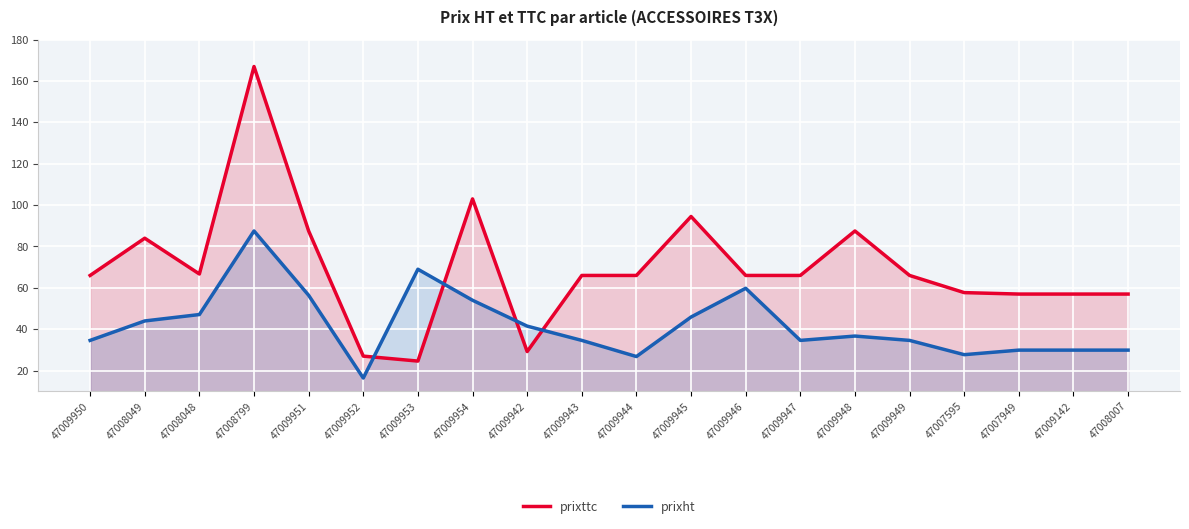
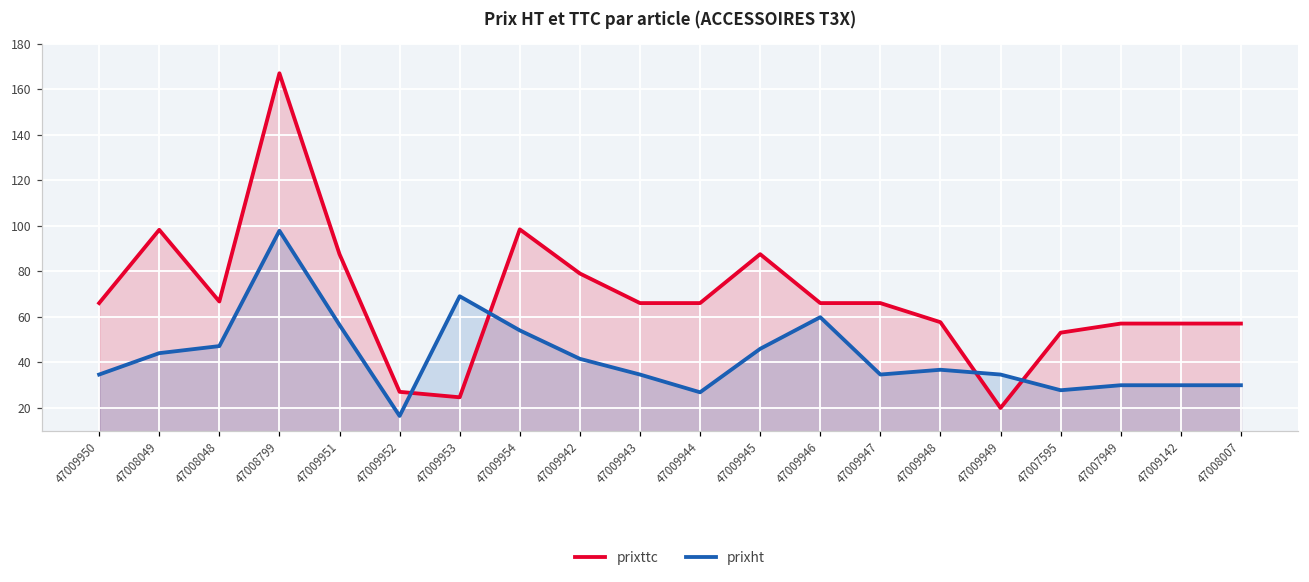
prixttc, 47008049: 84 -> 98
prixht, 47008799: 88 -> 98
prixttc, 47009954: 103 -> 98
prixttc, 47009942: 29 -> 79
prixttc, 47009945: 95 -> 88
prixttc, 47009948: 88 -> 58
prixttc, 47009949: 66 -> 20
prixttc, 47007595: 58 -> 53
